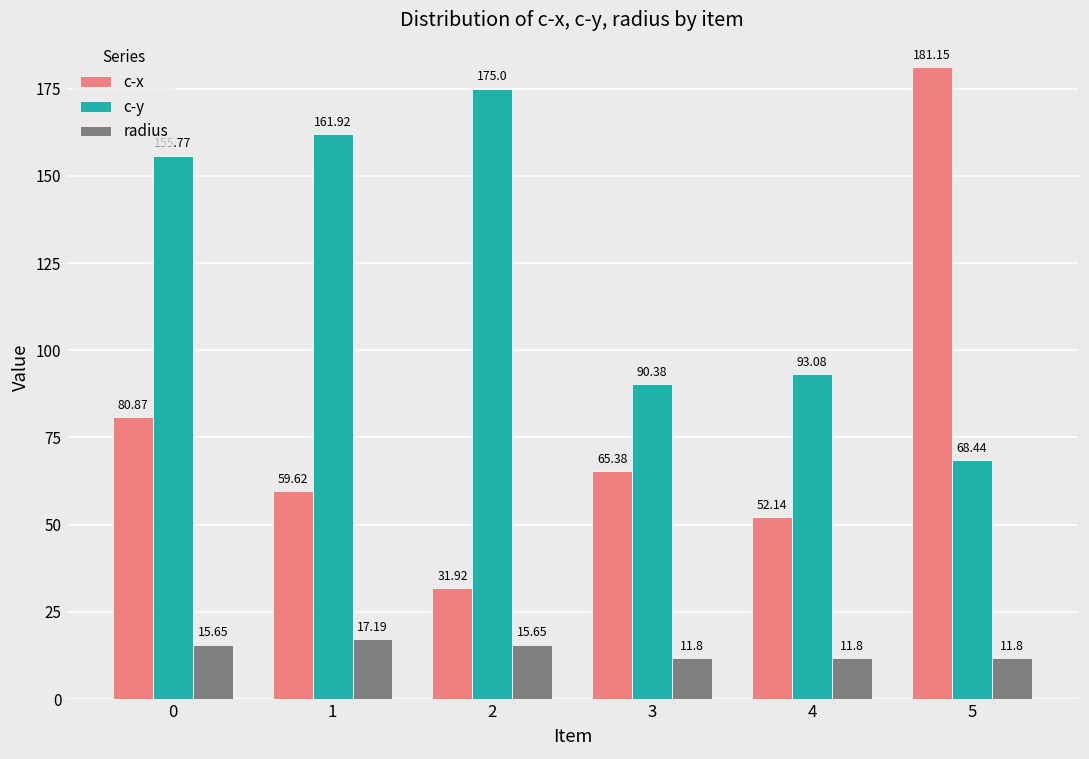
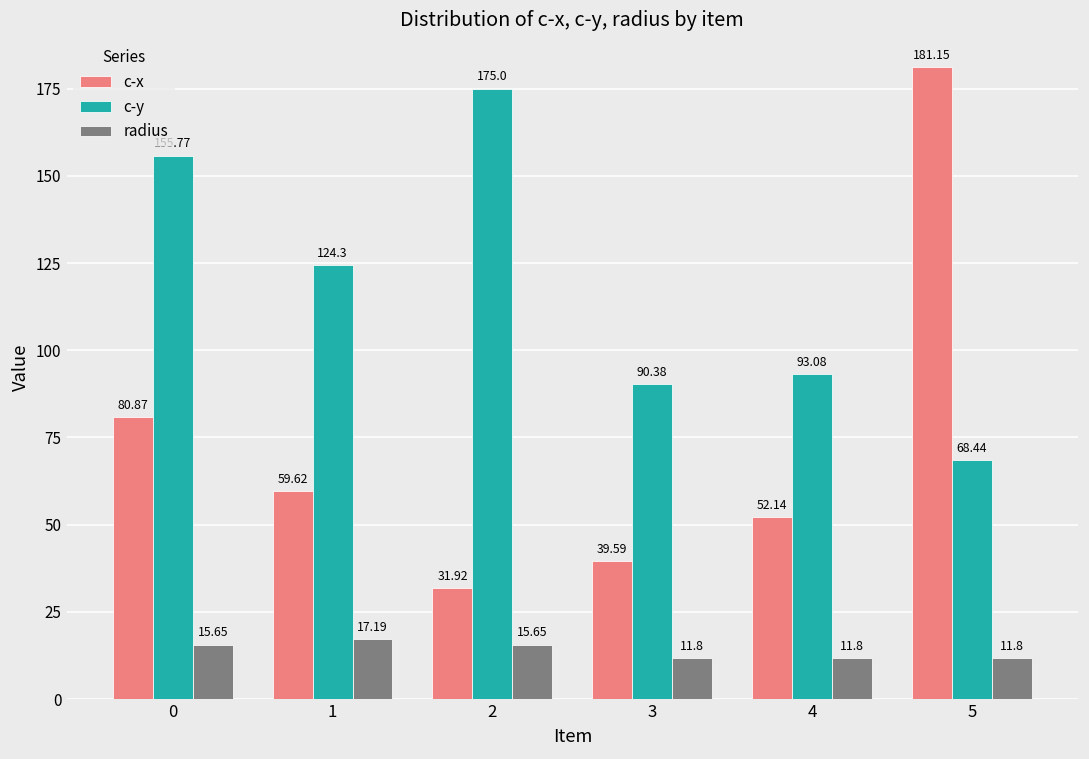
c-y, 1: 161.92 -> 124.3
c-x, 3: 65.38 -> 39.59
